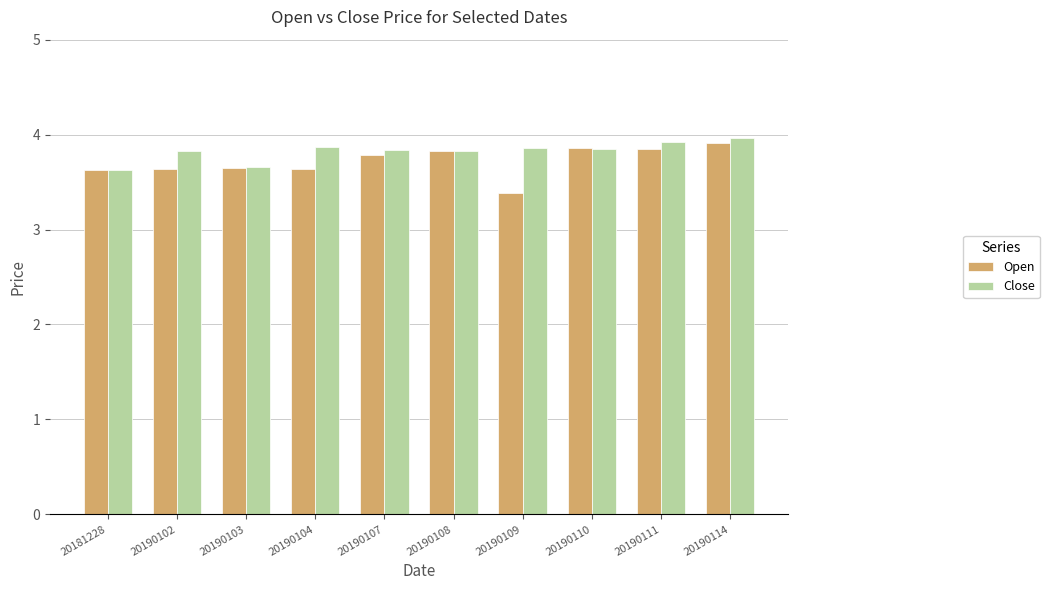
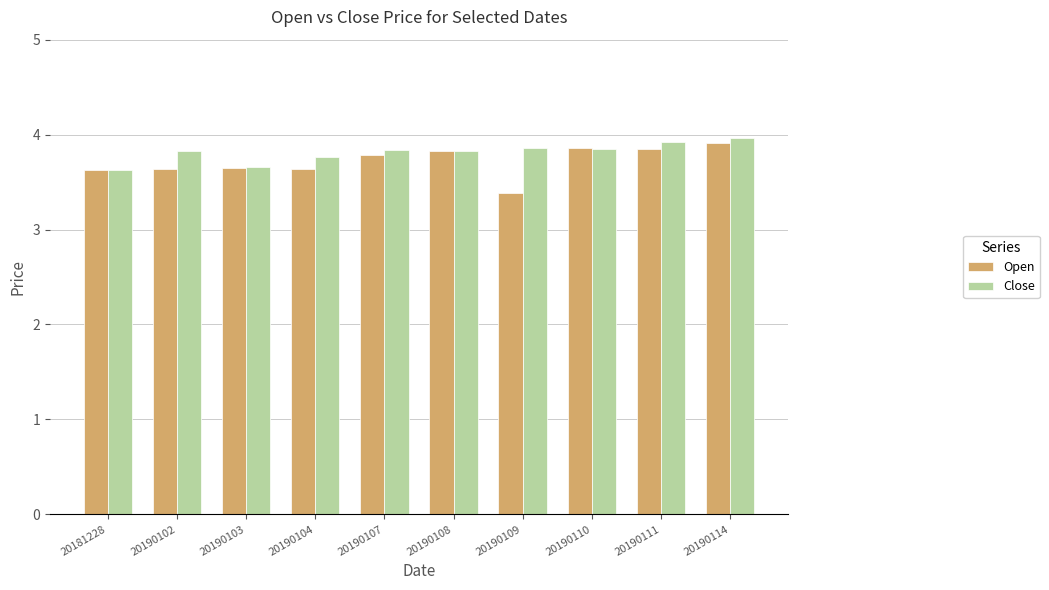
Close, 20190104: 3.9 -> 3.8
